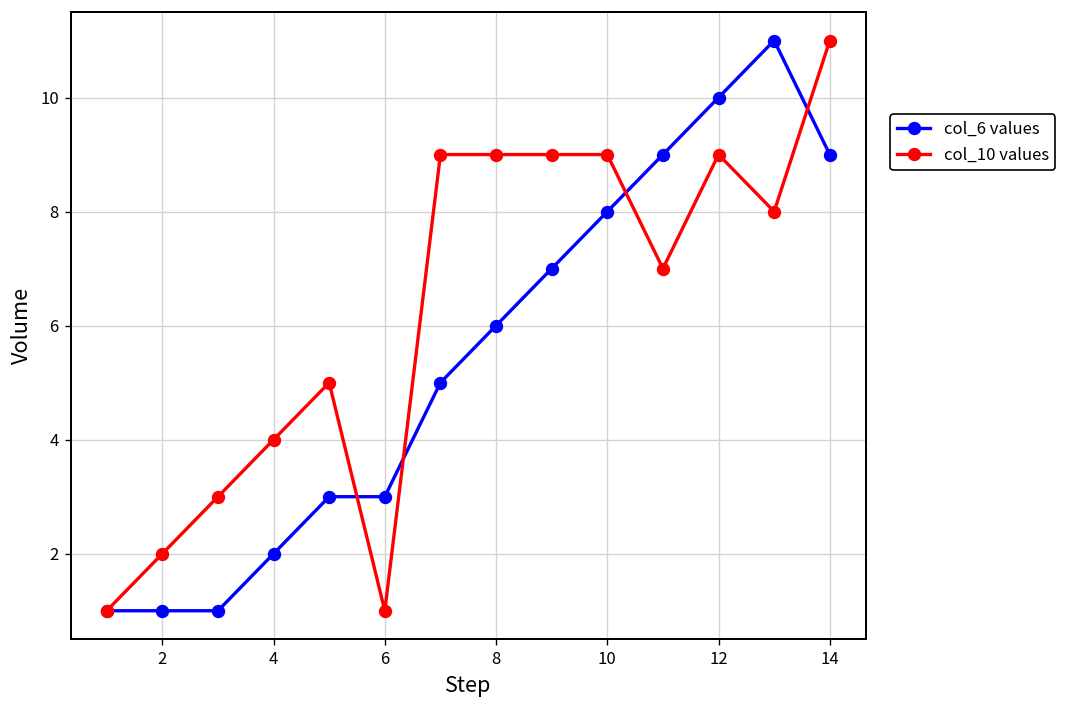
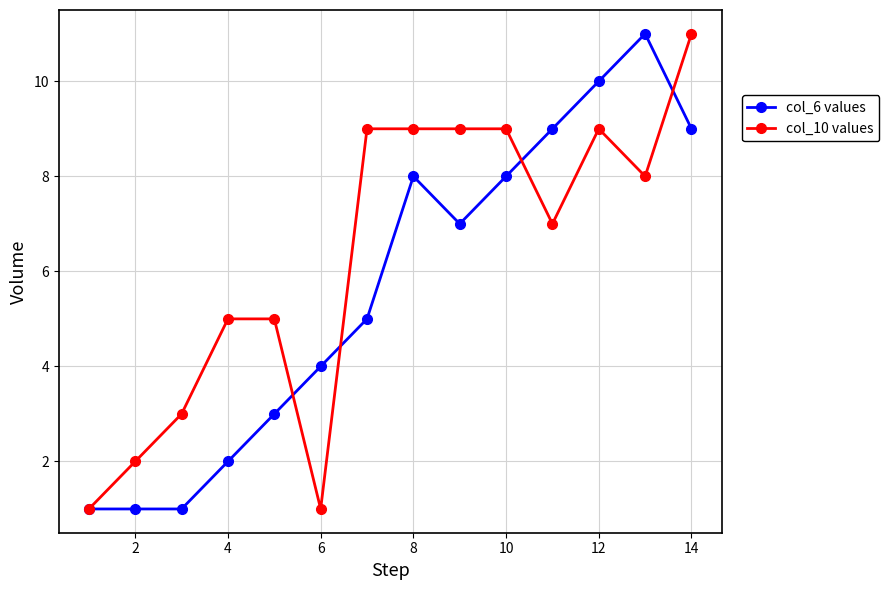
col_10 values, 4: 4 -> 5
col_6 values, 6: 3 -> 4
col_6 values, 8: 6 -> 8
